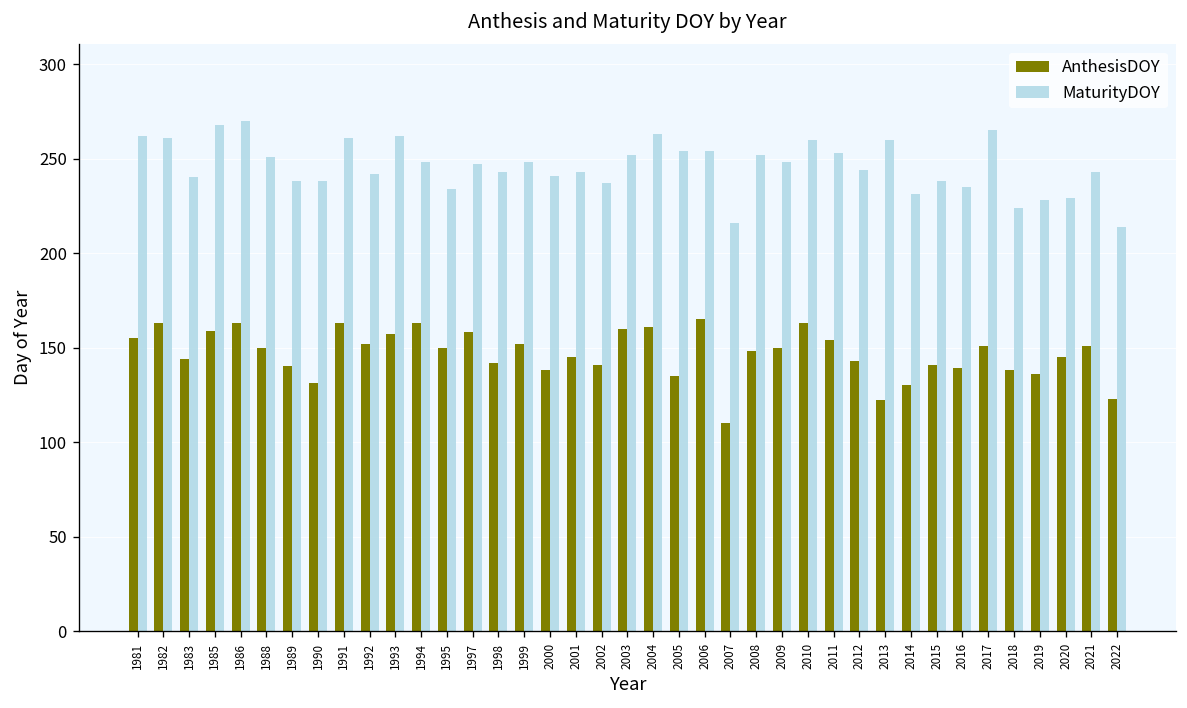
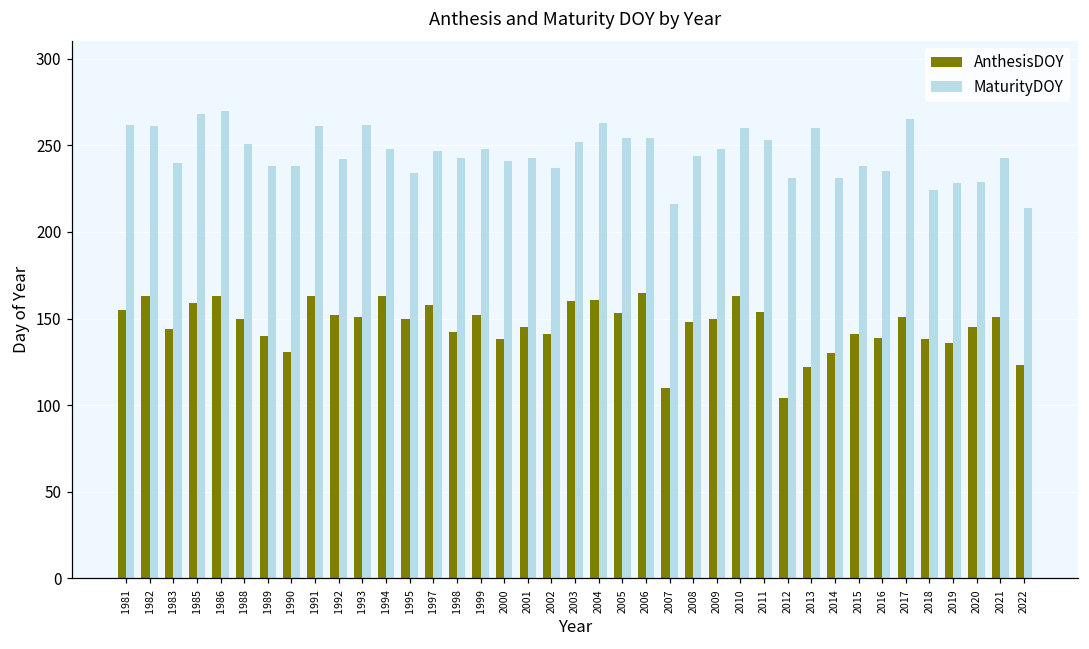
AnthesisDOY, 1993: 157 -> 151
AnthesisDOY, 2005: 135 -> 153
MaturityDOY, 2008: 252 -> 244
AnthesisDOY, 2012: 143 -> 104
MaturityDOY, 2012: 244 -> 231
